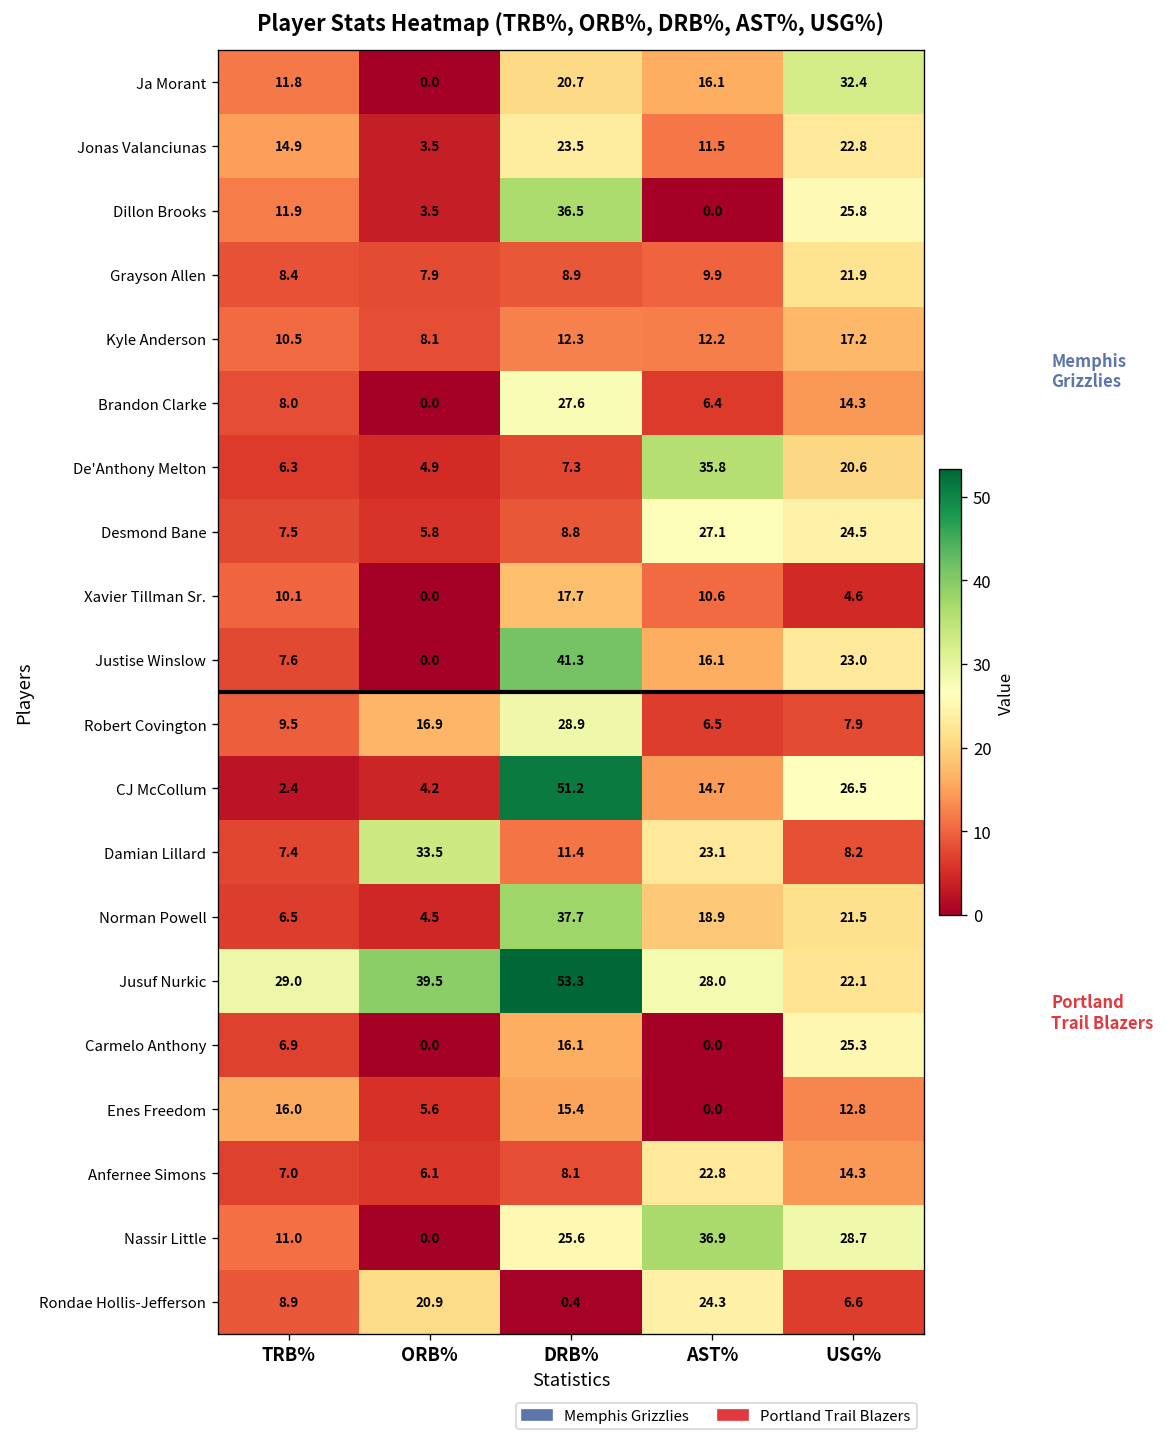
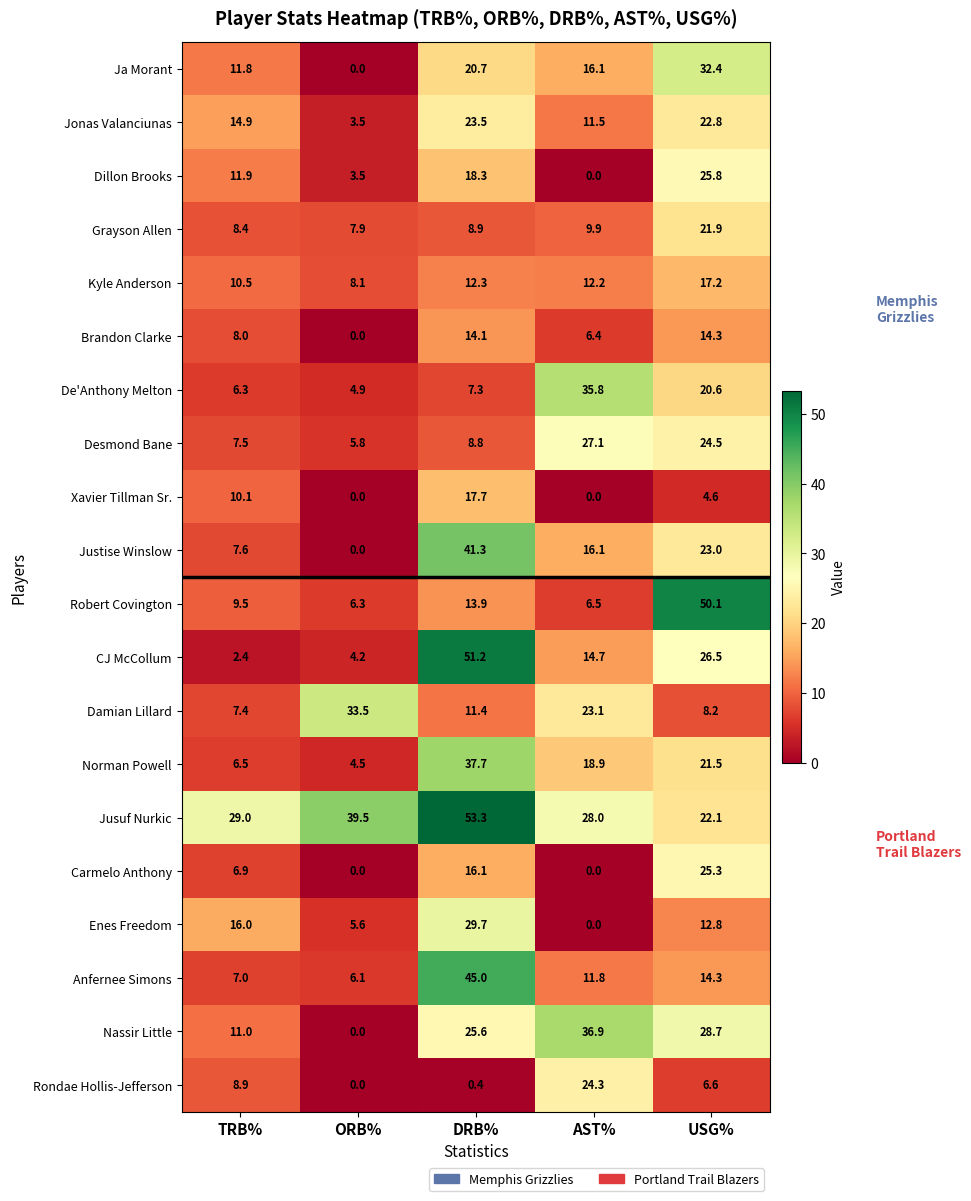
Dillon Brooks, DRB%: 36.5 -> 18.3
Brandon Clarke, DRB%: 27.6 -> 14.1
Xavier Tillman Sr., AST%: 10.6 -> 0.0
Robert Covington, ORB%: 16.9 -> 6.3
Robert Covington, DRB%: 28.9 -> 13.9
Robert Covington, USG%: 7.9 -> 50.1
Enes Freedom, DRB%: 15.4 -> 29.7
Anfernee Simons, DRB%: 8.1 -> 45.0
Anfernee Simons, AST%: 22.8 -> 11.8
Rondae Hollis-Jefferson, ORB%: 20.9 -> 0.0
